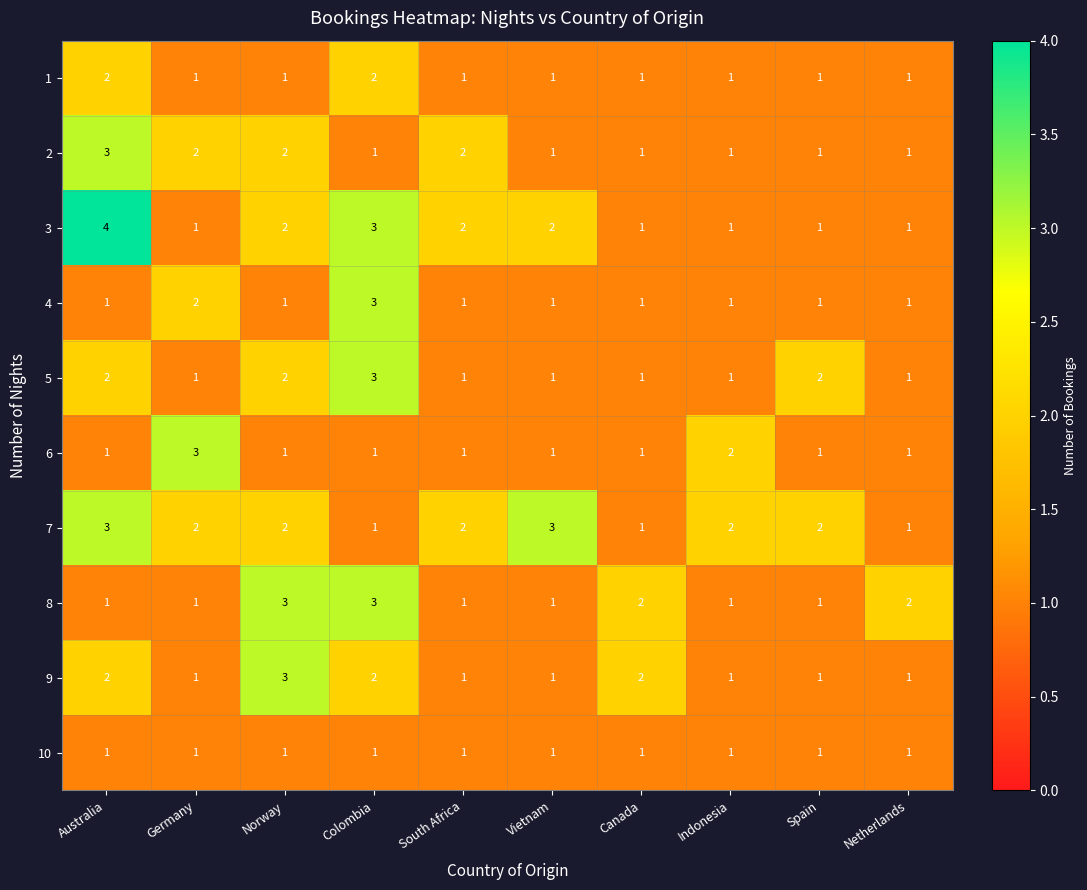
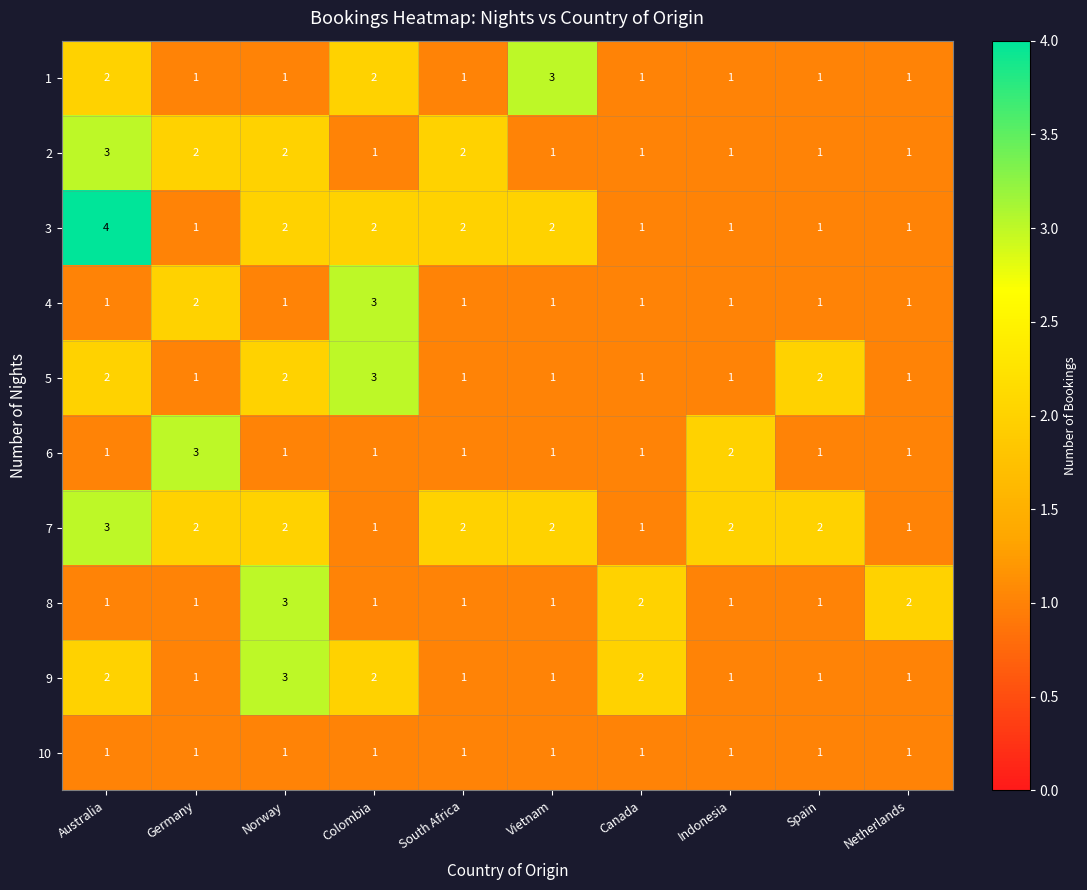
1, Vietnam: 1 -> 3
3, Colombia: 3 -> 2
7, Vietnam: 3 -> 2
8, Colombia: 3 -> 1
